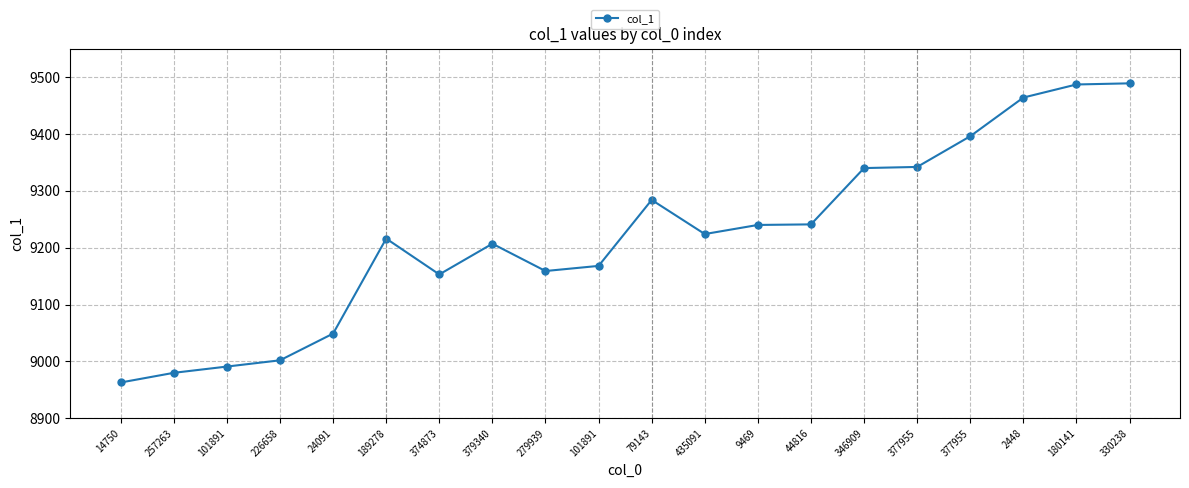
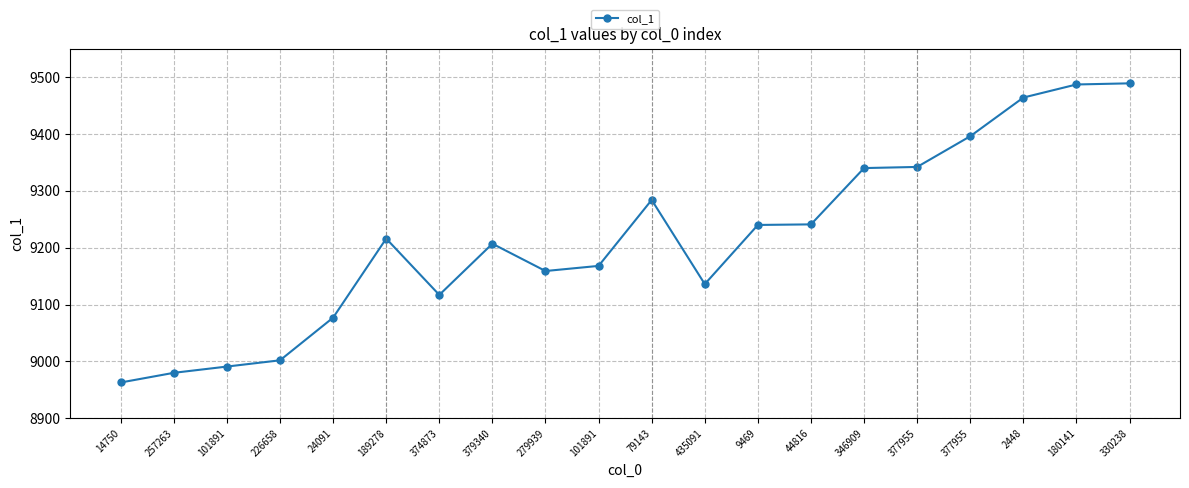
24091: 9050 -> 9080
374873: 9150 -> 9120
435091: 9220 -> 9140
